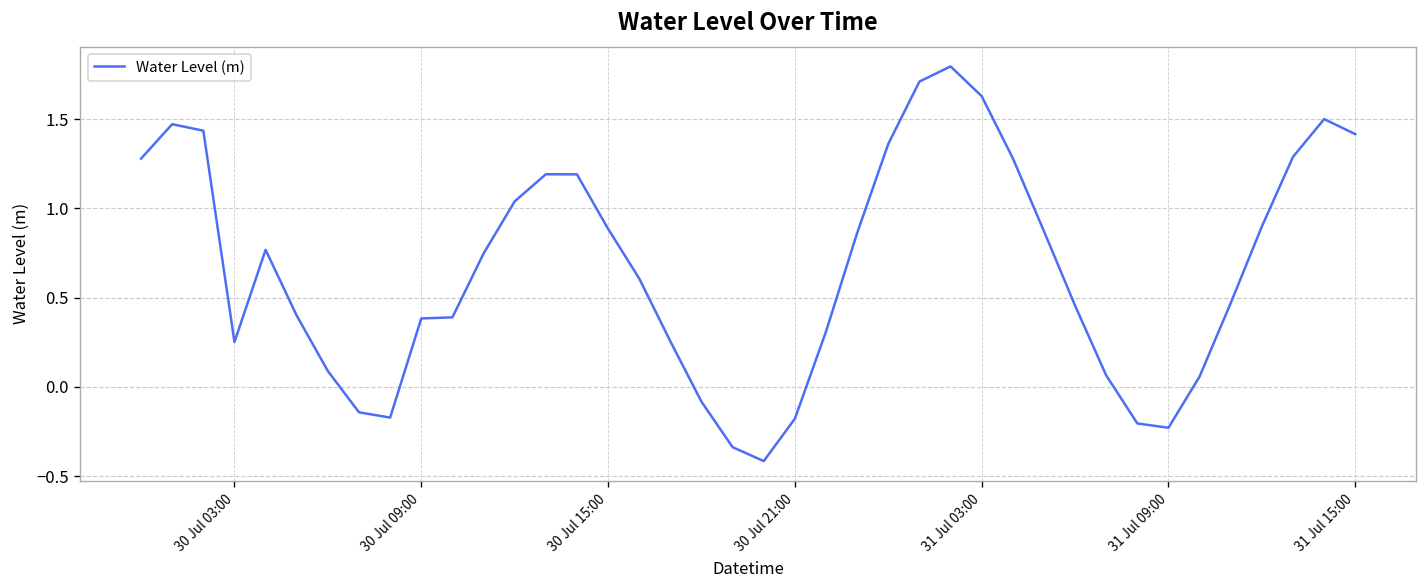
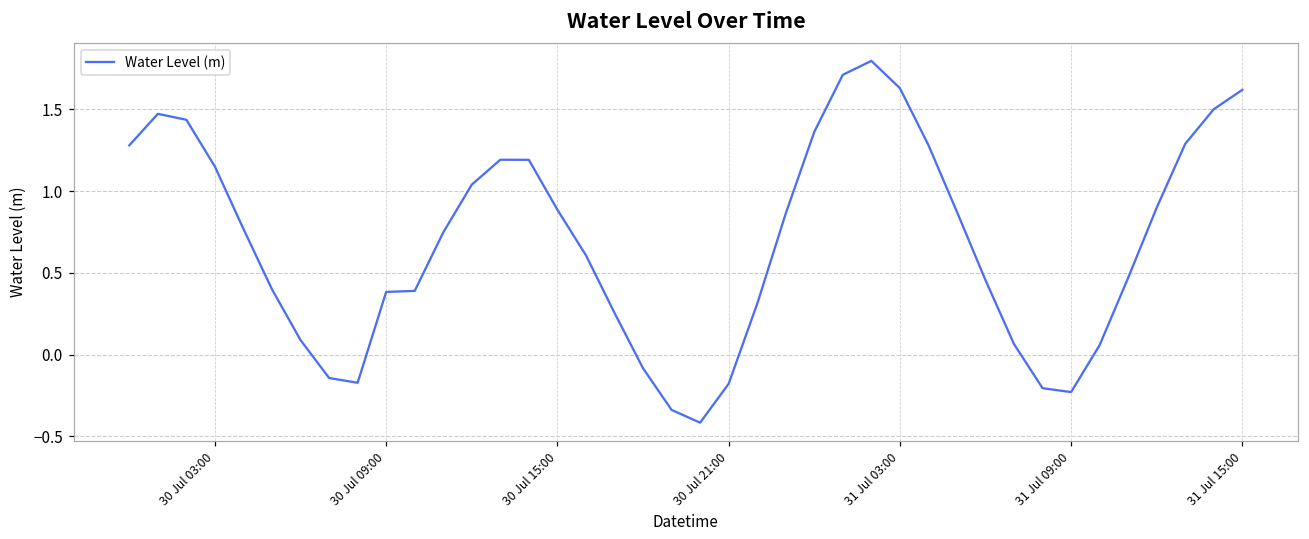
30 Jul 03:00: 0.25 -> 1.15
31 Jul 15:00: 1.42 -> 1.62
